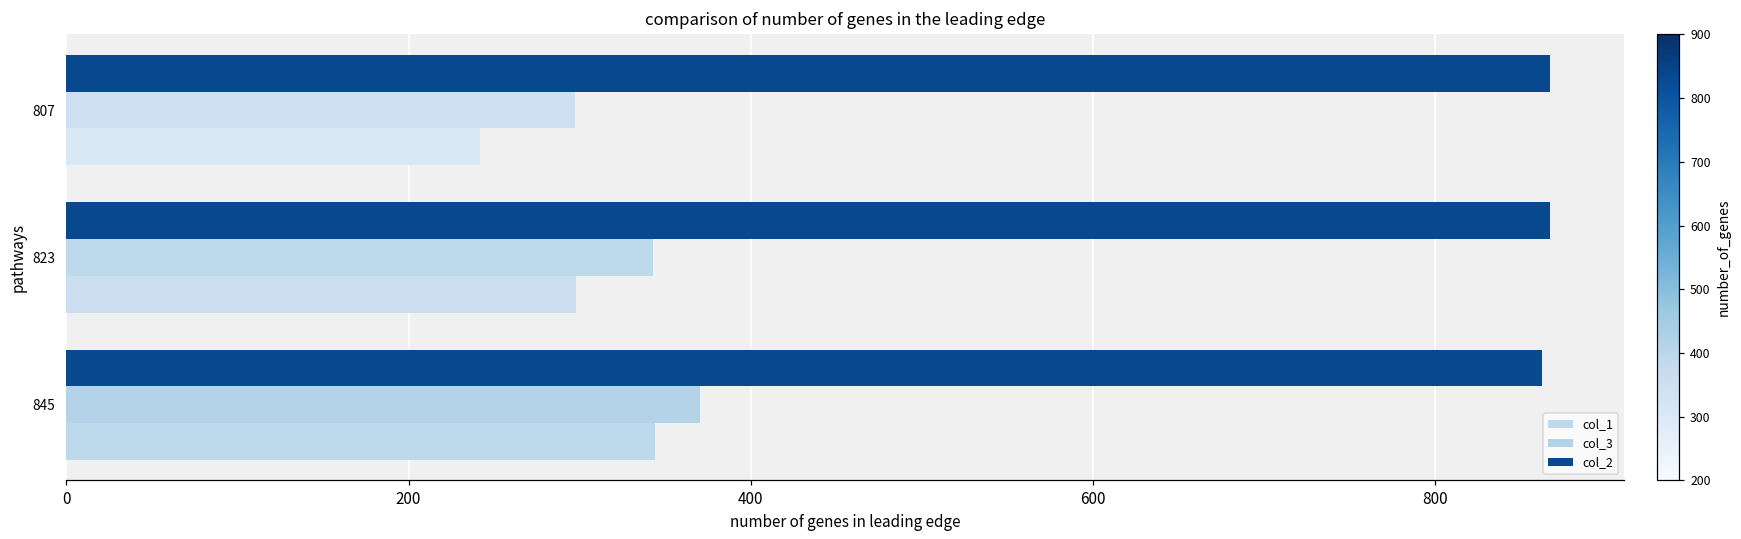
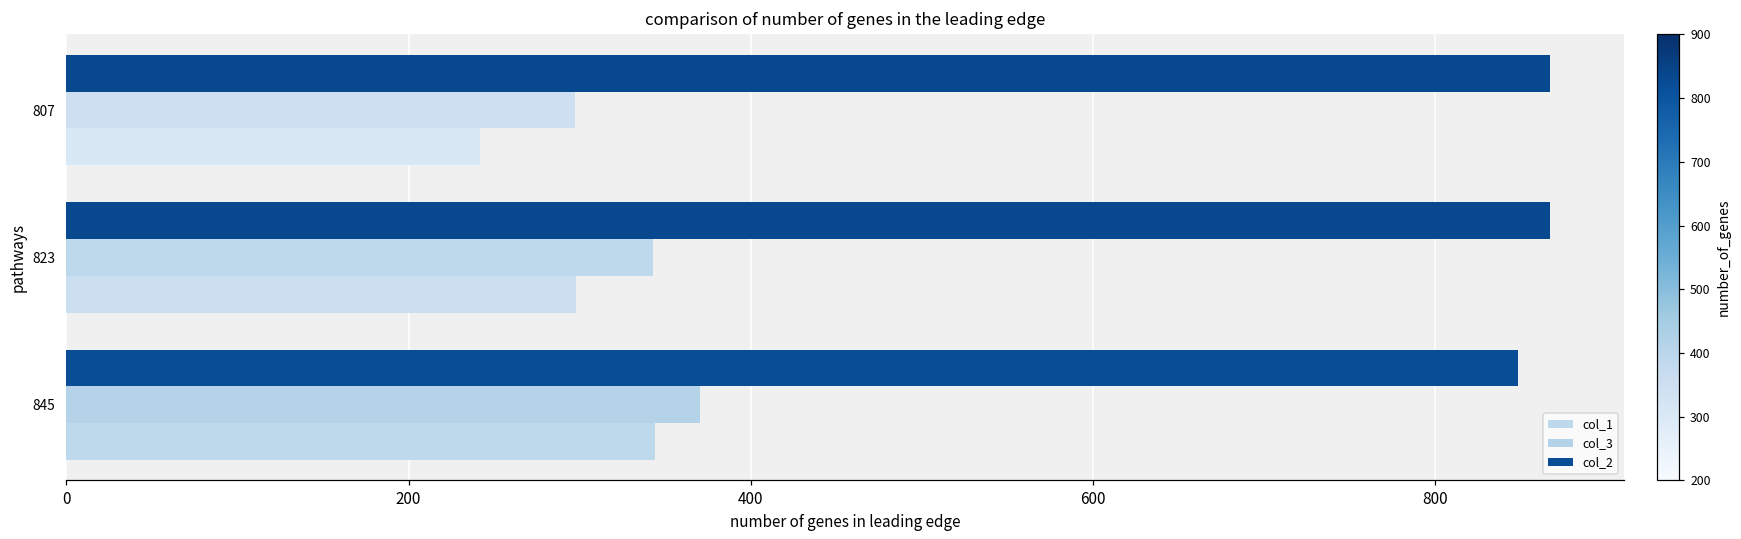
col_2, 845: 862 -> 848
